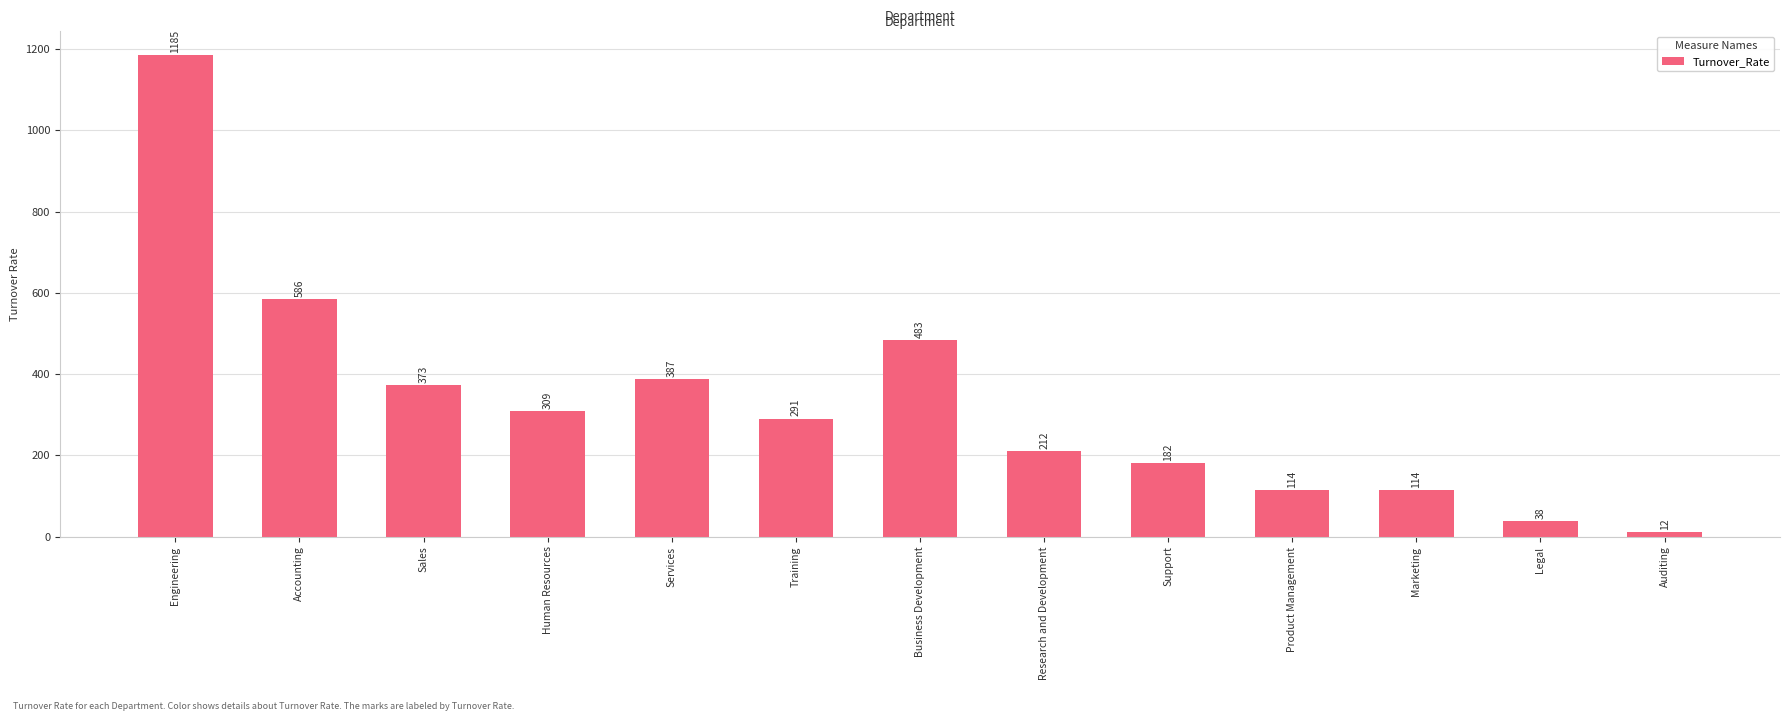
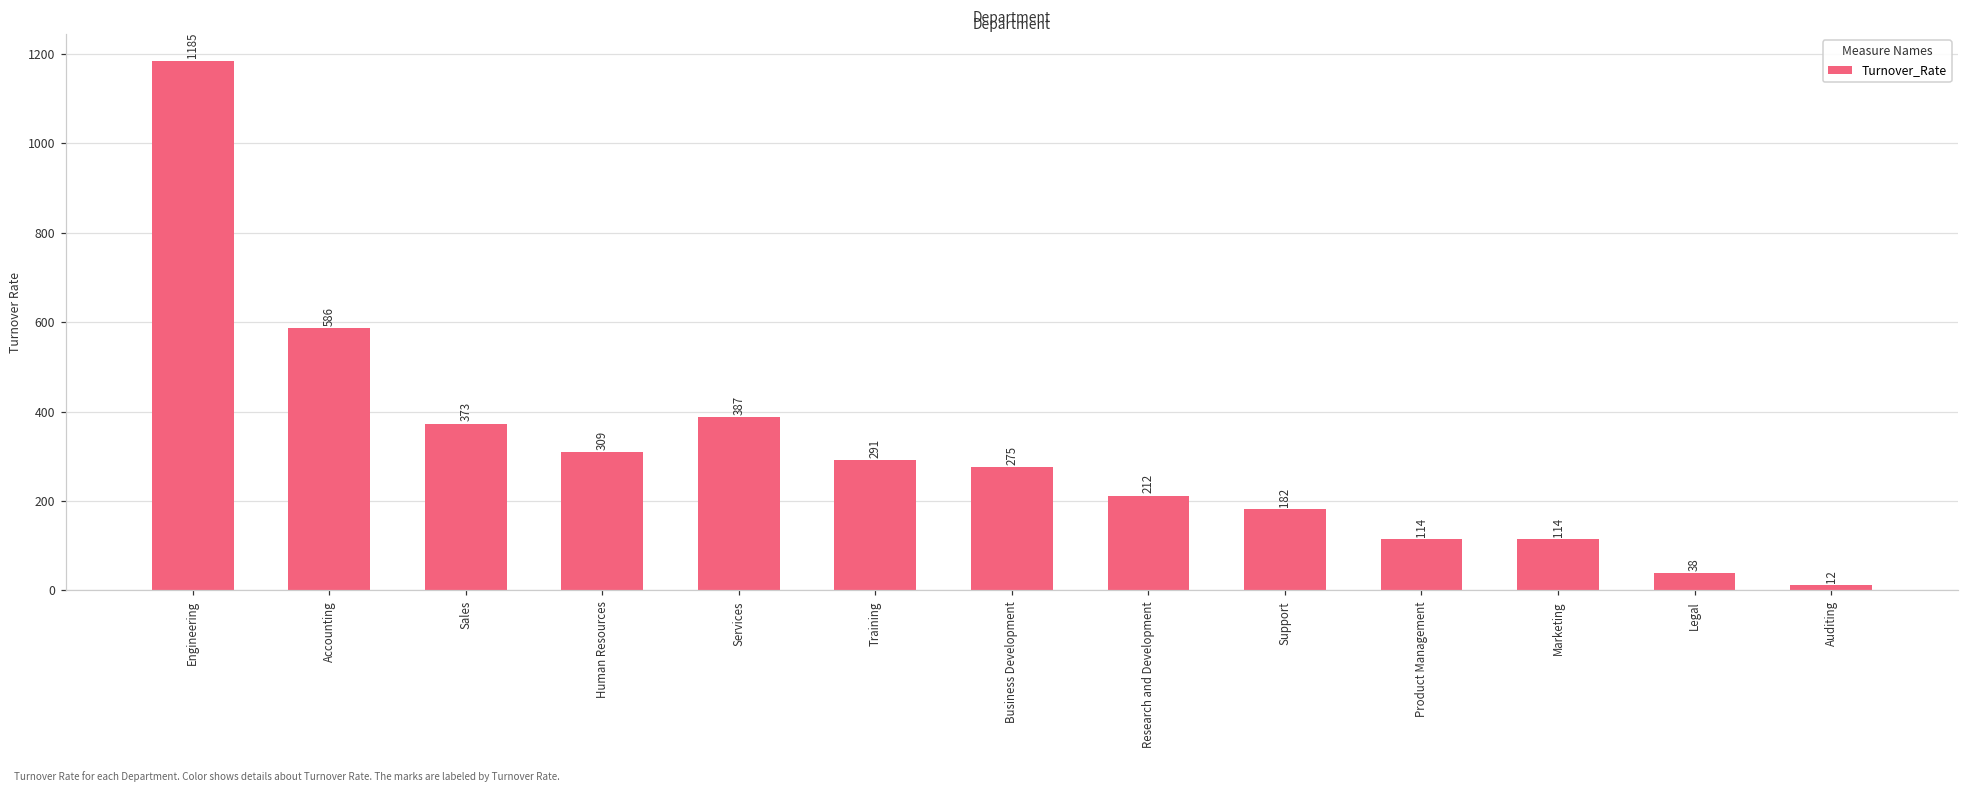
Business Development: 483 -> 275
